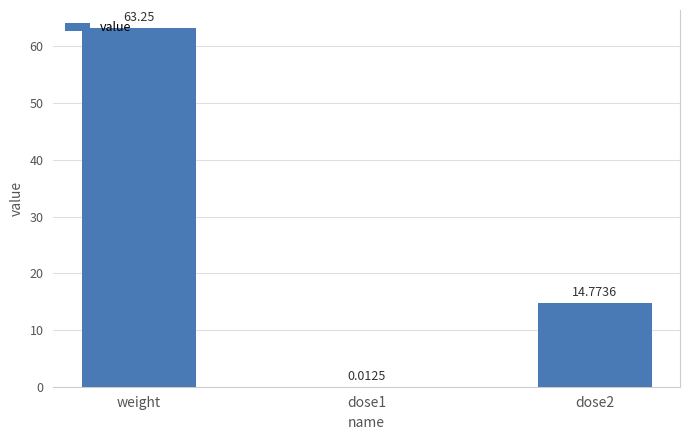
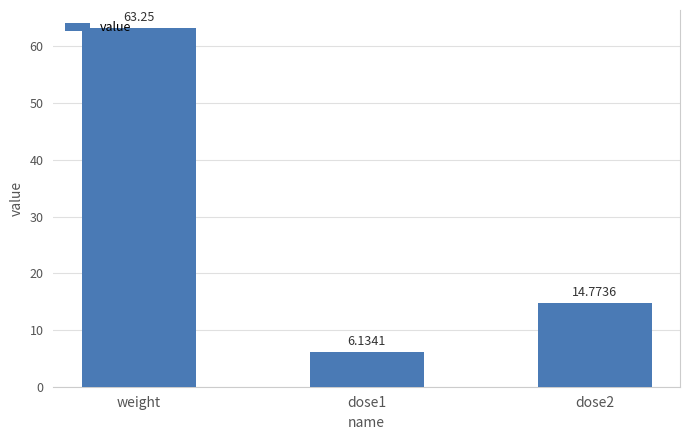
dose1: 0.0125 -> 6.1341
